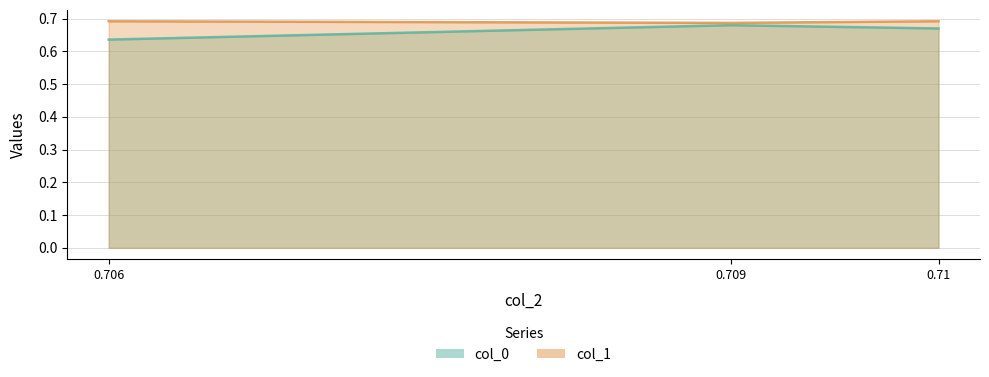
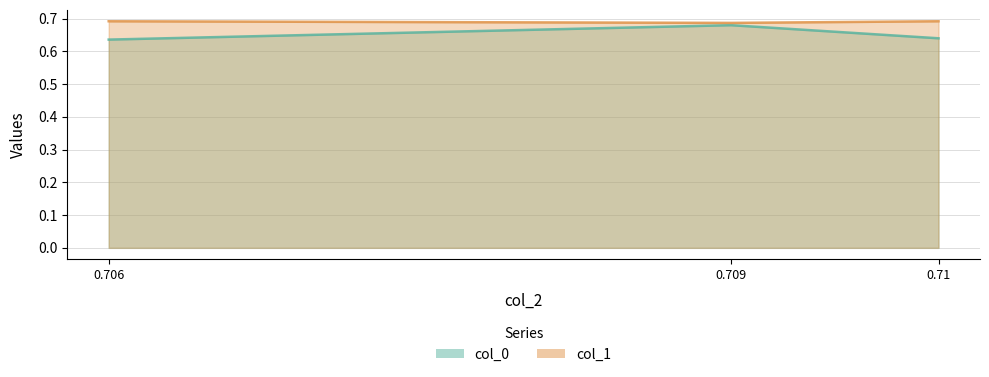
col_0, 0.71: 0.67 -> 0.64
